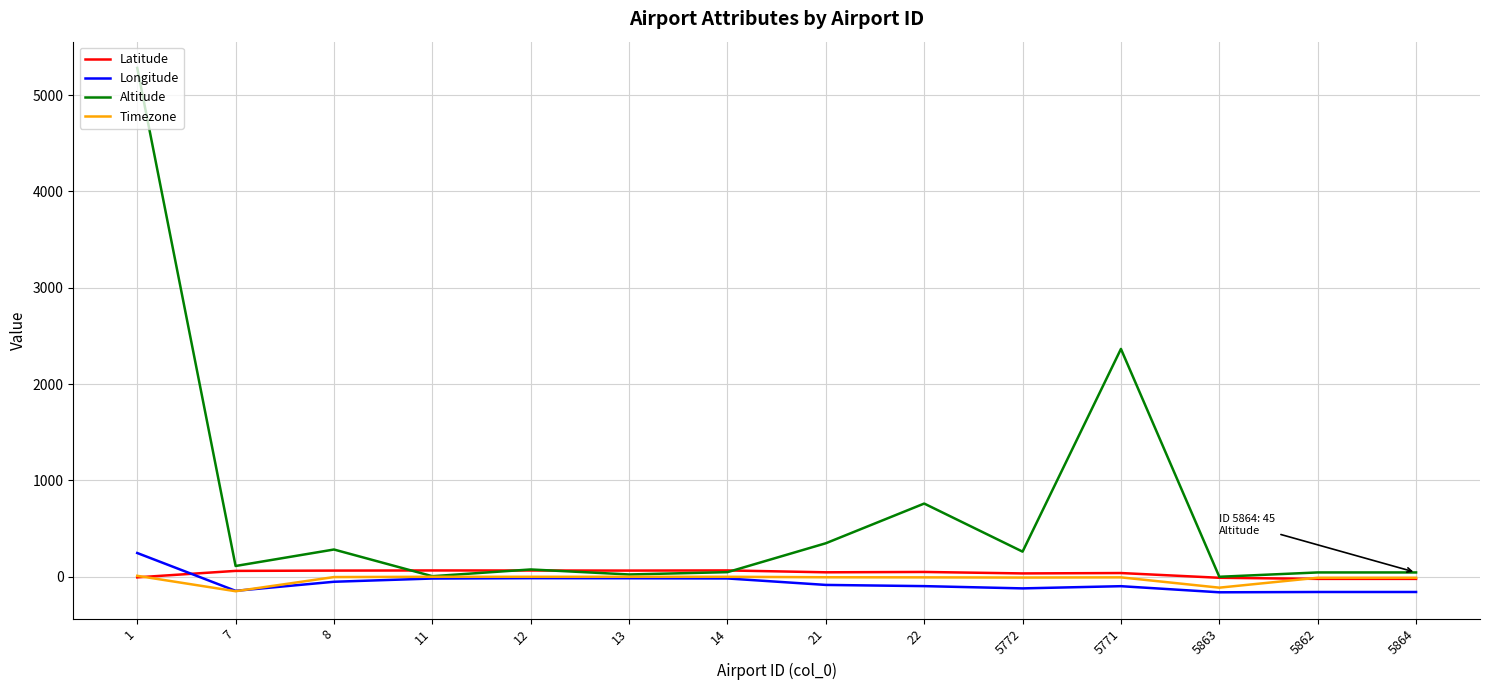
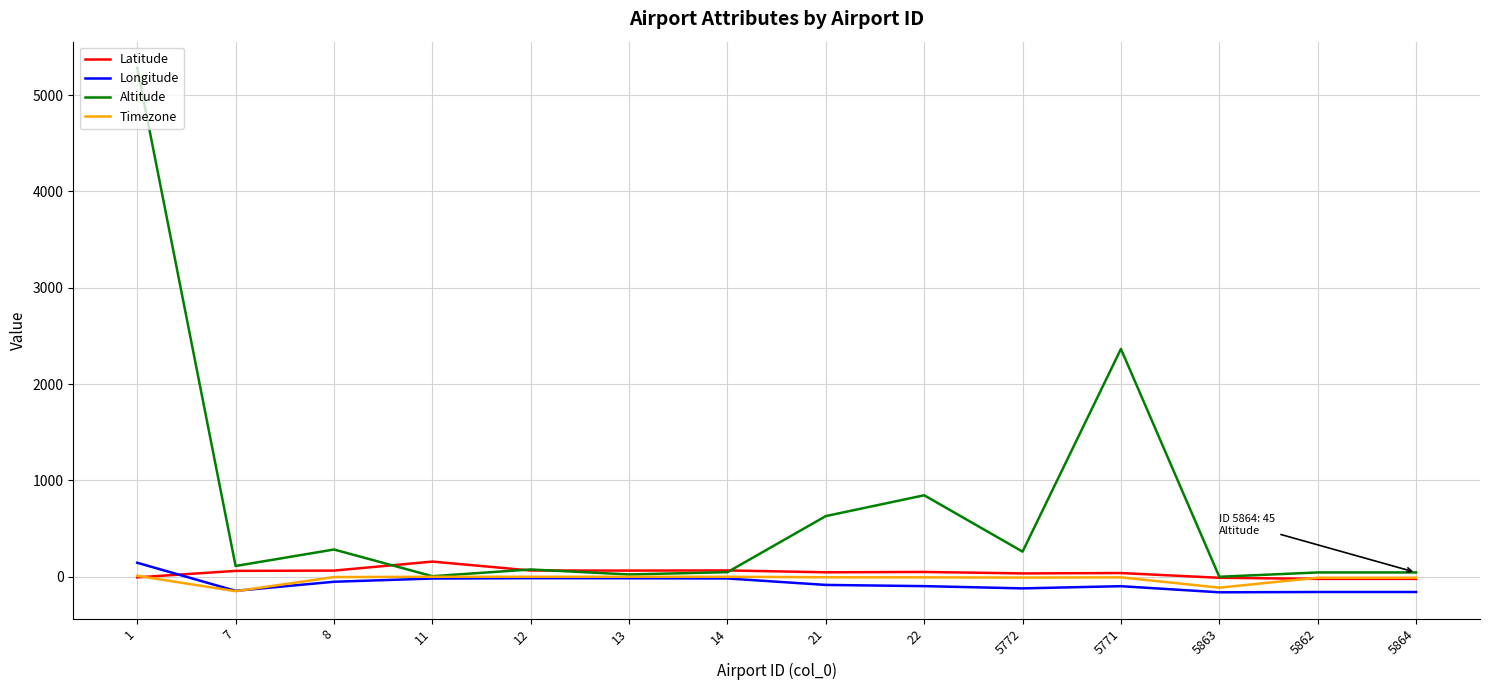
Longitude, 1: 200 -> 100
Latitude, 11: 100 -> 200
Altitude, 21: 300 -> 600
Altitude, 22: 760 -> 850
